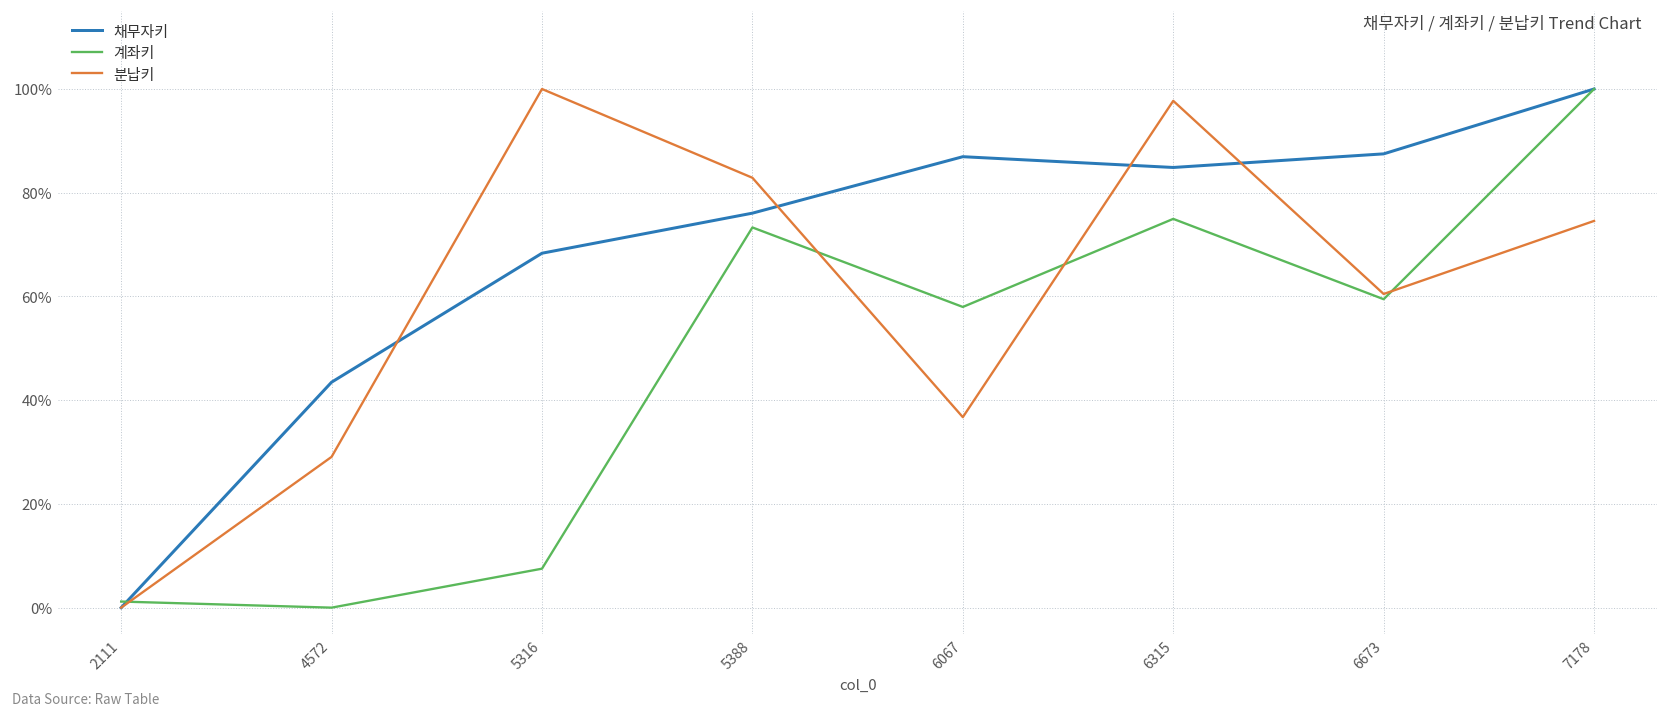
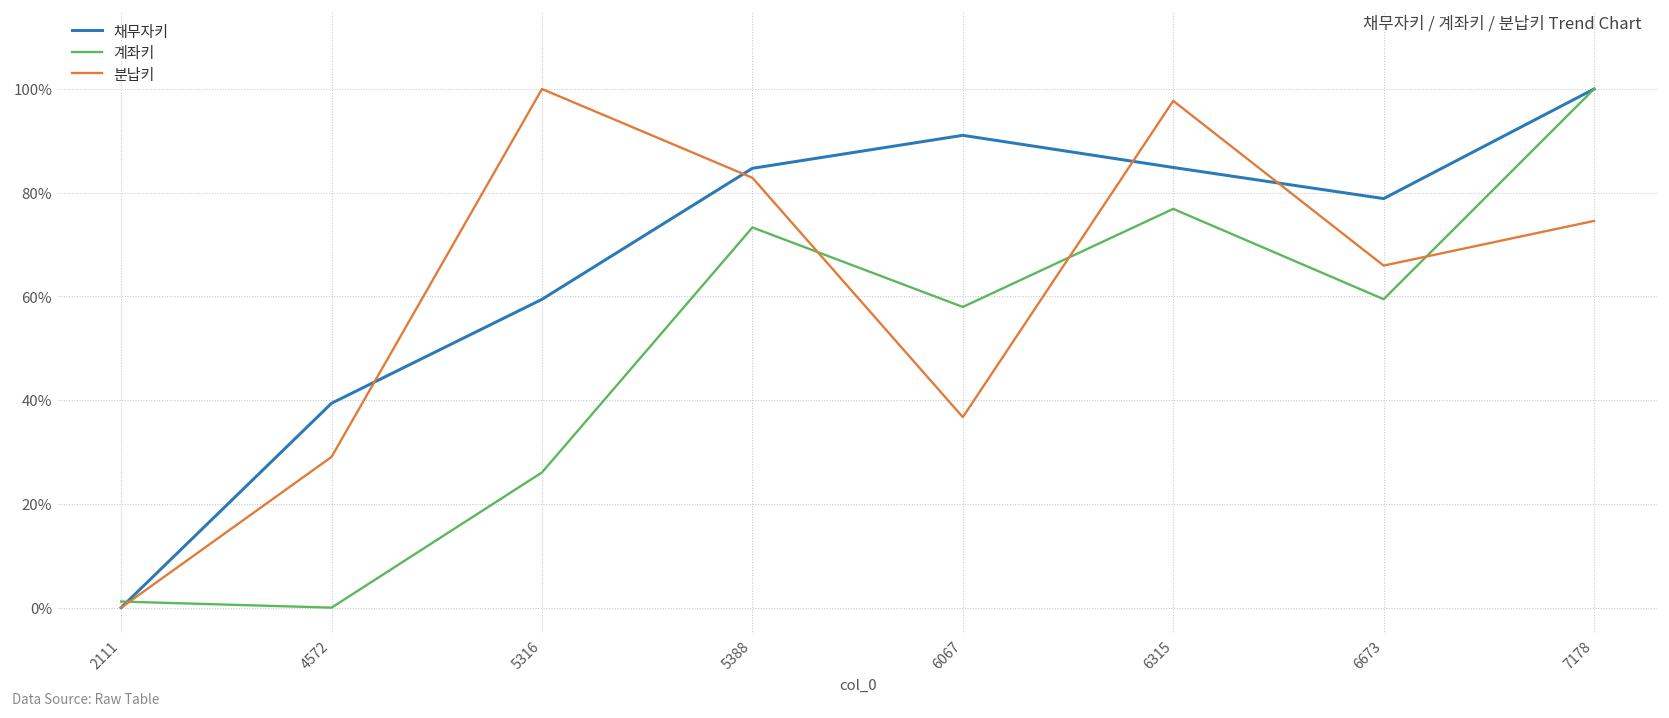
채무자키, 4572: 43% -> 39%
채무자키, 5316: 68% -> 59%
계좌키, 5316: 8% -> 26%
채무자키, 5388: 76% -> 85%
채무자키, 6067: 87% -> 91%
계좌키, 6315: 75% -> 77%
채무자키, 6673: 87% -> 79%
분납키, 6673: 60% -> 66%
